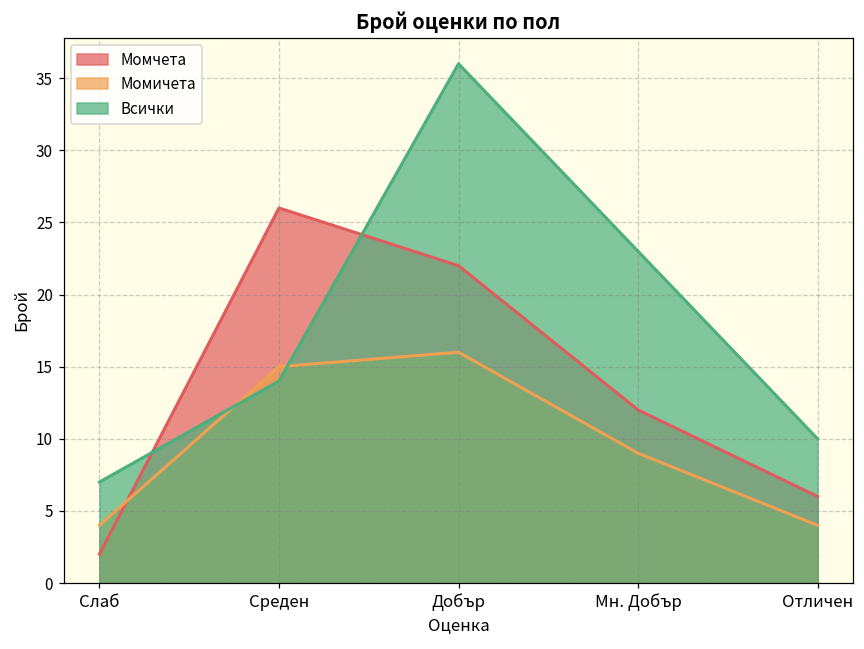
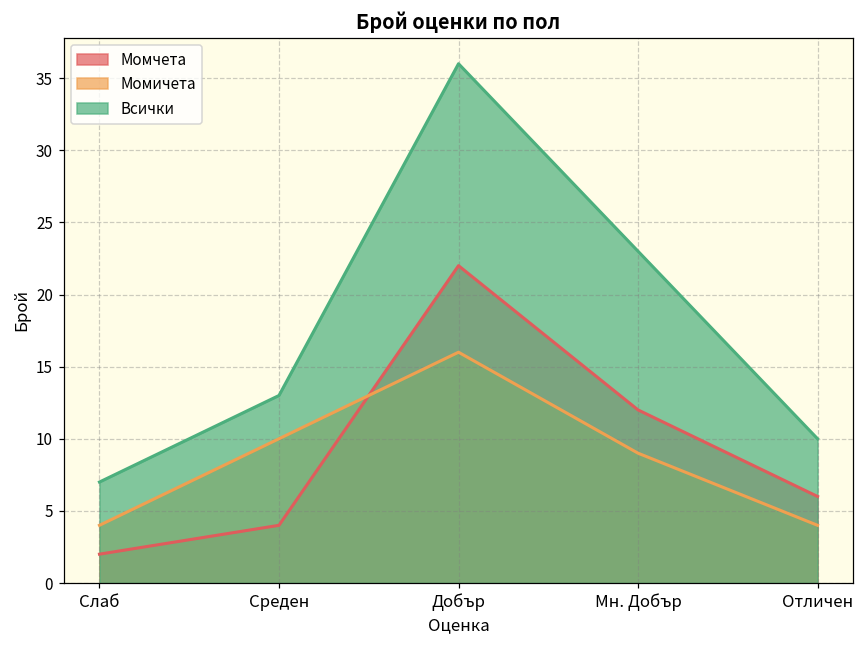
Момчета, Среден: 26 -> 4
Момичета, Среден: 15 -> 10
Всички, Среден: 14 -> 13
